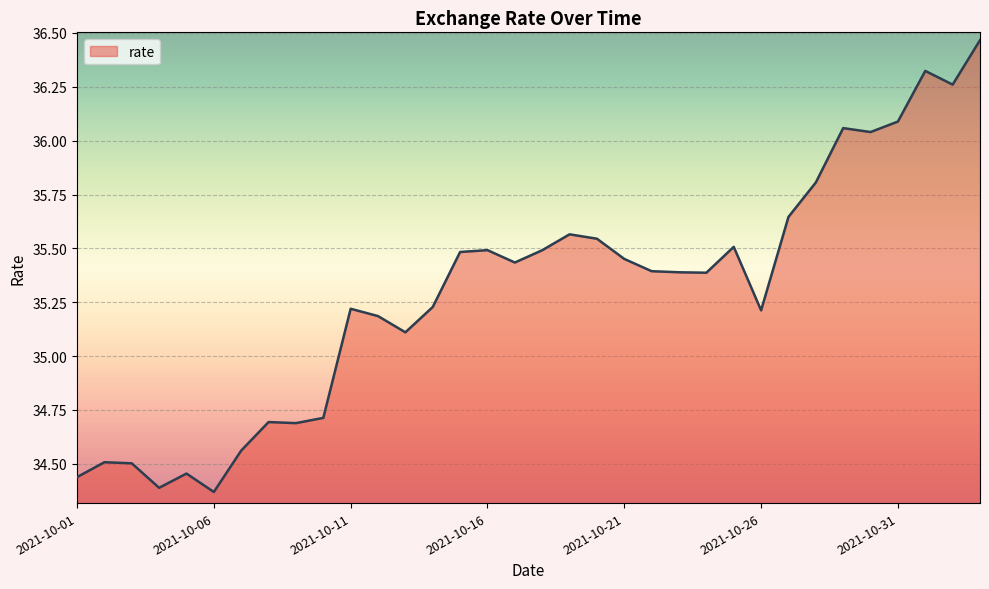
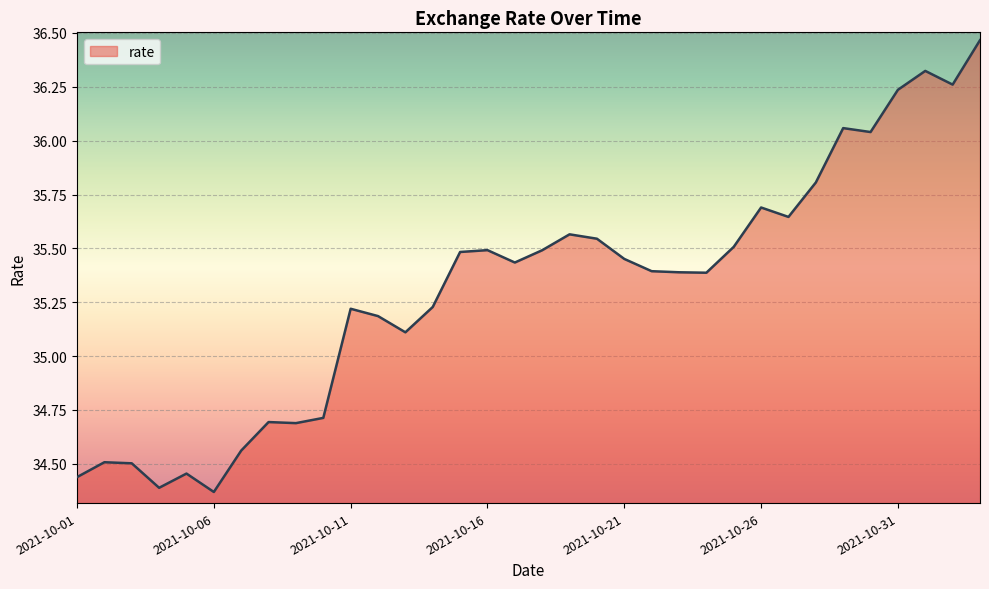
2021-10-26: 35.21 -> 35.69
2021-10-31: 36.09 -> 36.24
